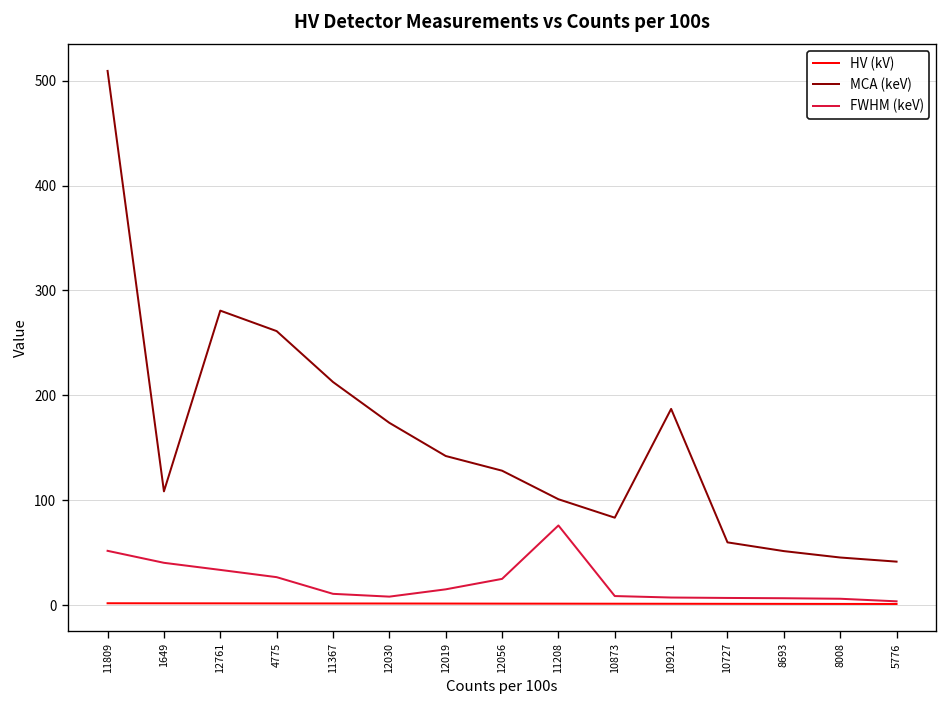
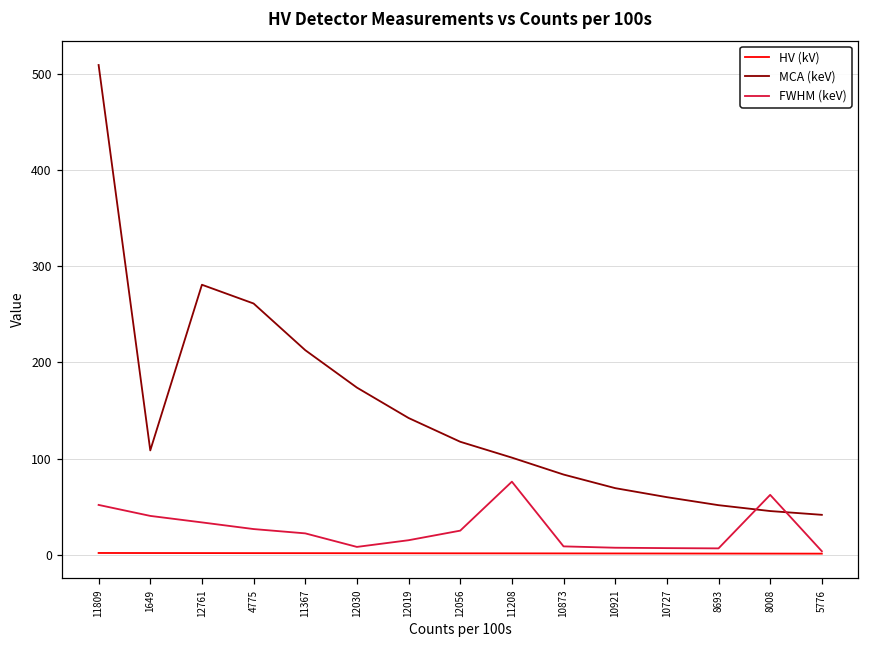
FWHM (keV), 11367: 10 -> 20
MCA (keV), 12056: 130 -> 120
MCA (keV), 10921: 190 -> 70
FWHM (keV), 8008: 10 -> 60
